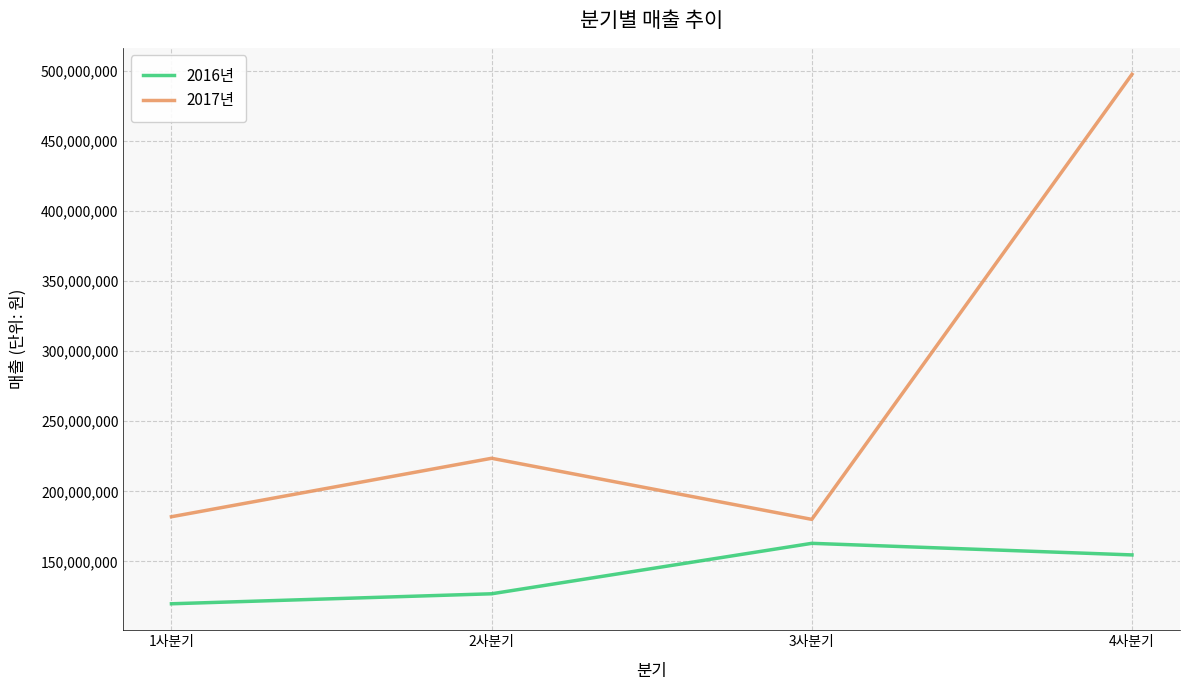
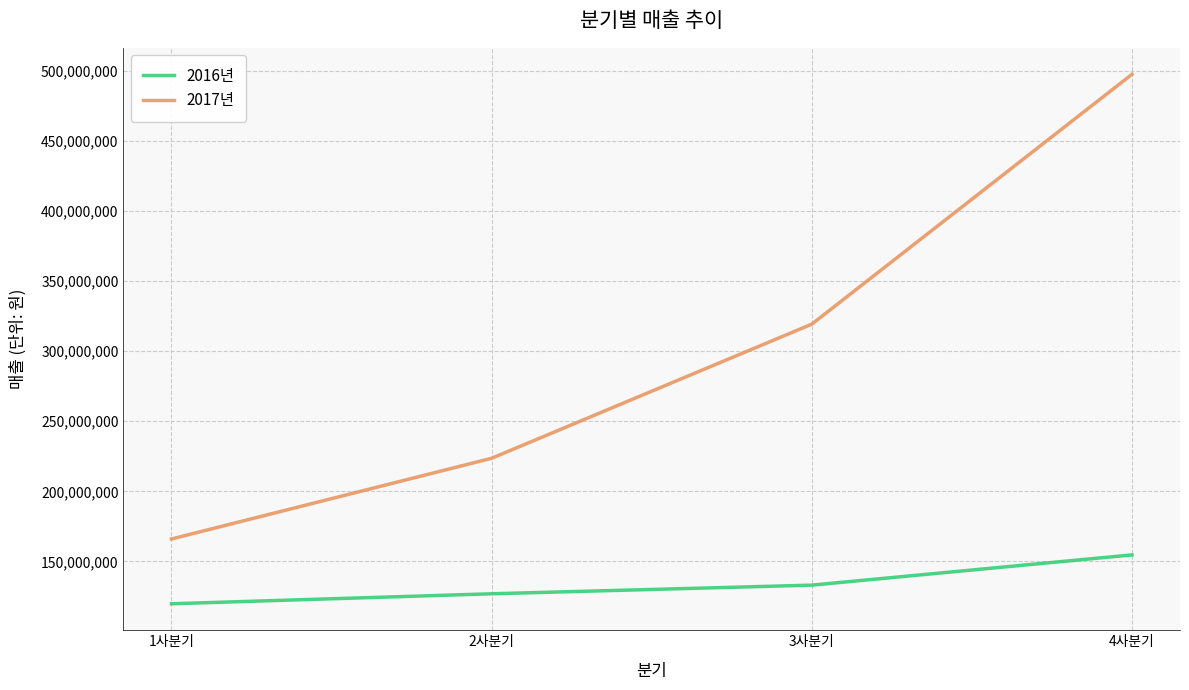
2017년, 1사분기: 182,000,000 -> 166,000,000
2016년, 3사분기: 163,000,000 -> 133,000,000
2017년, 3사분기: 180,000,000 -> 319,000,000
